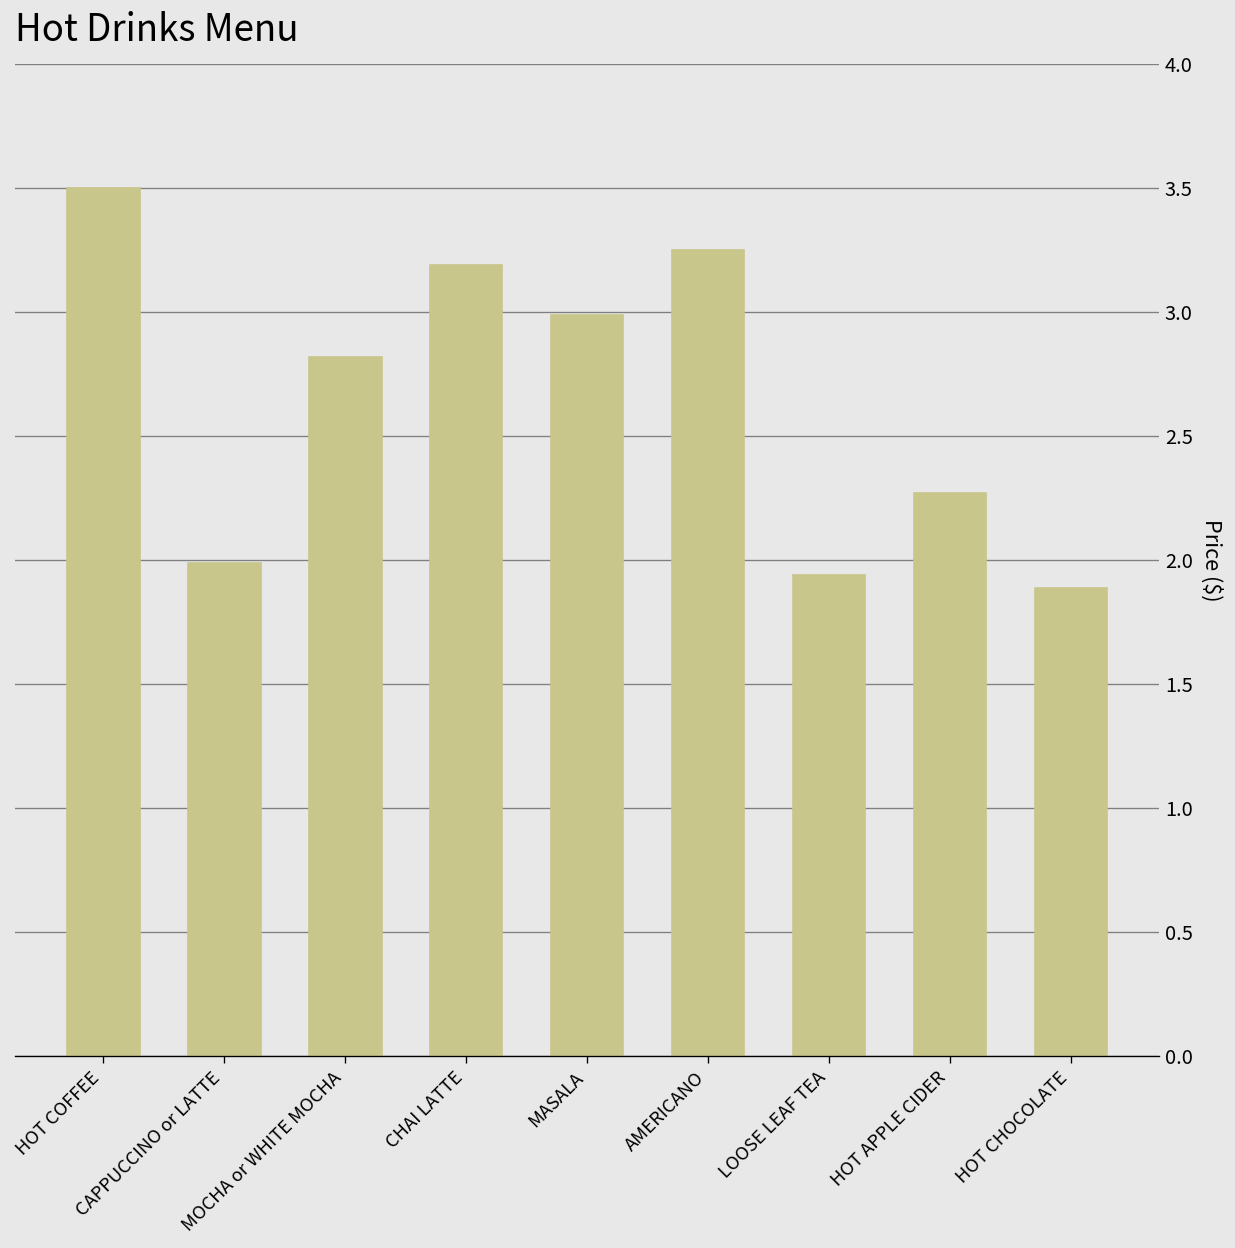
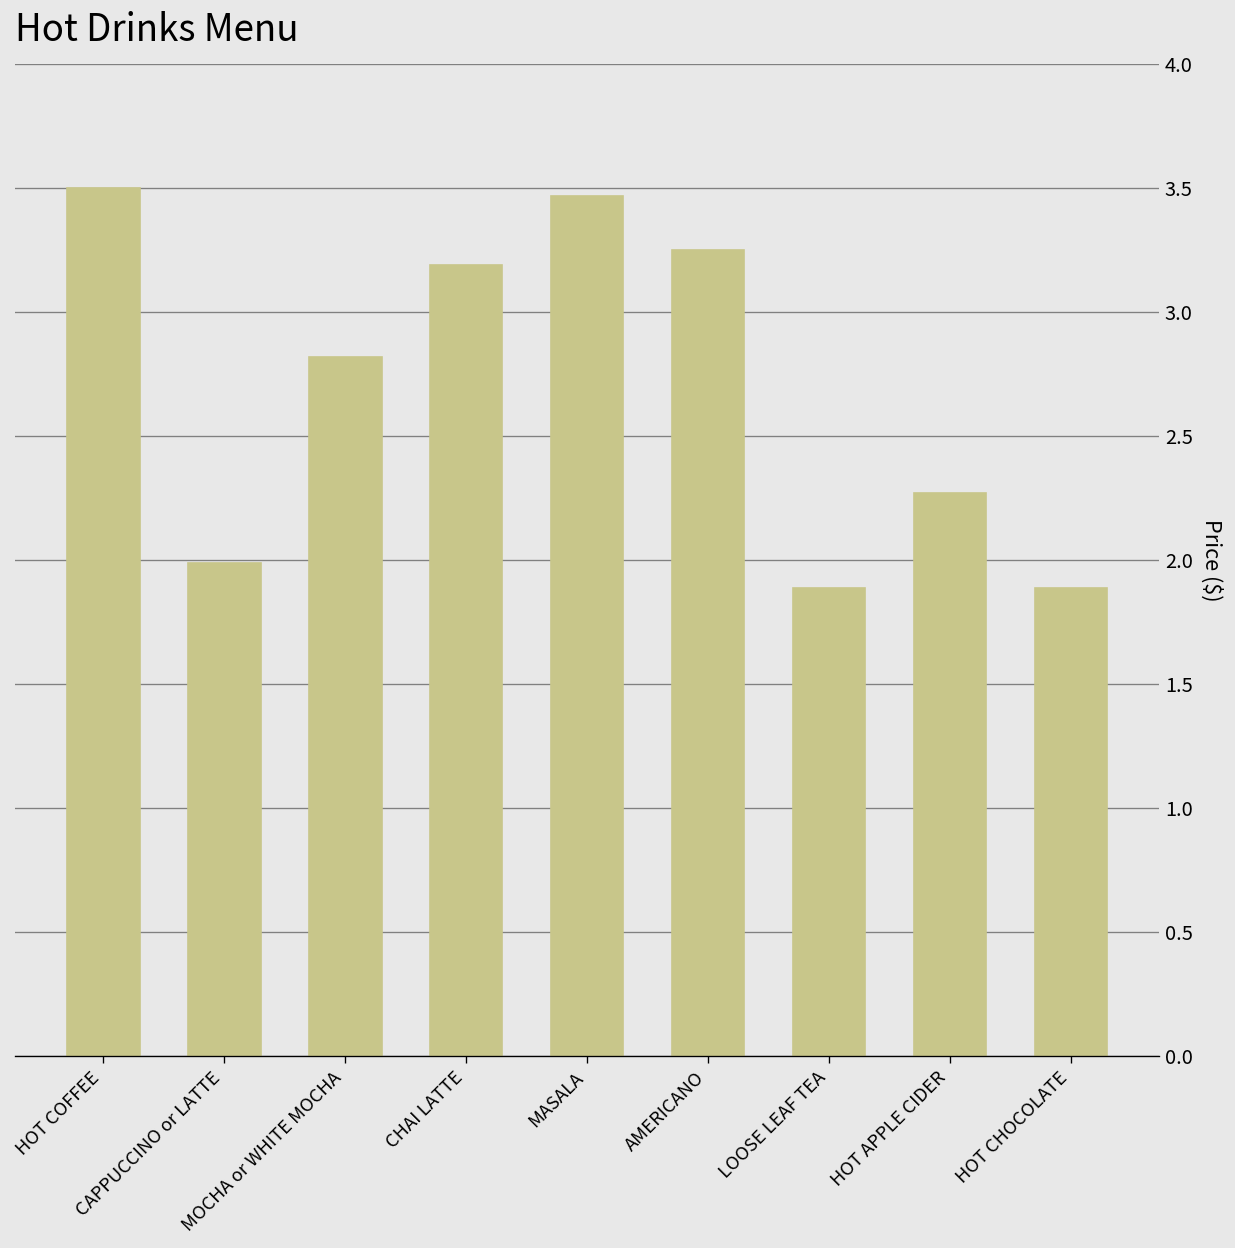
MASALA: 2.99 -> 3.47
LOOSE LEAF TEA: 1.94 -> 1.89
